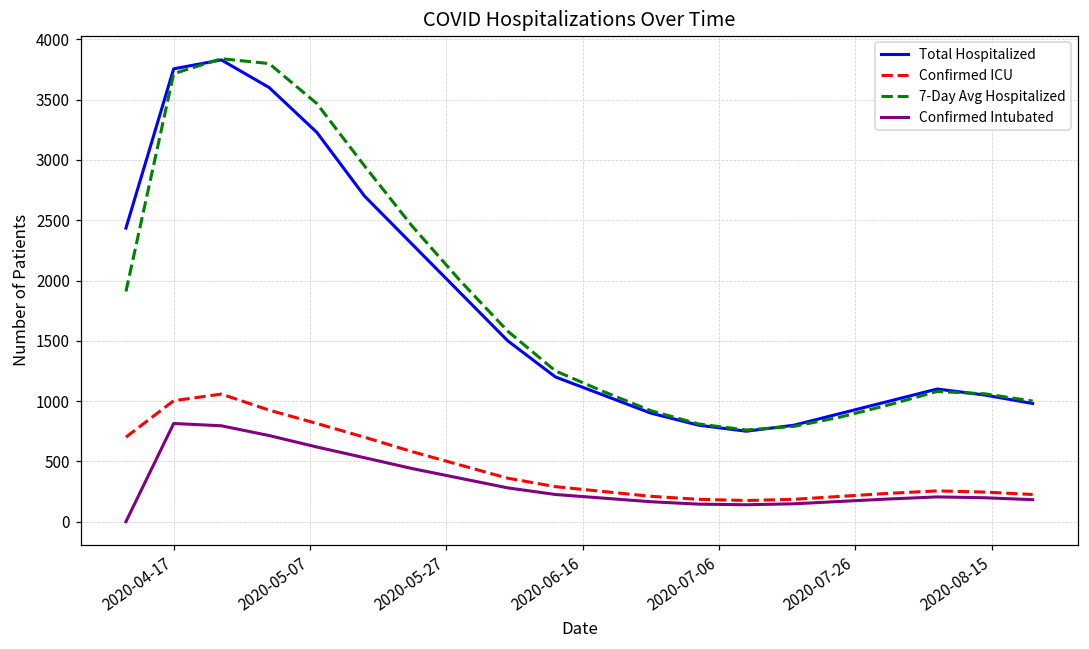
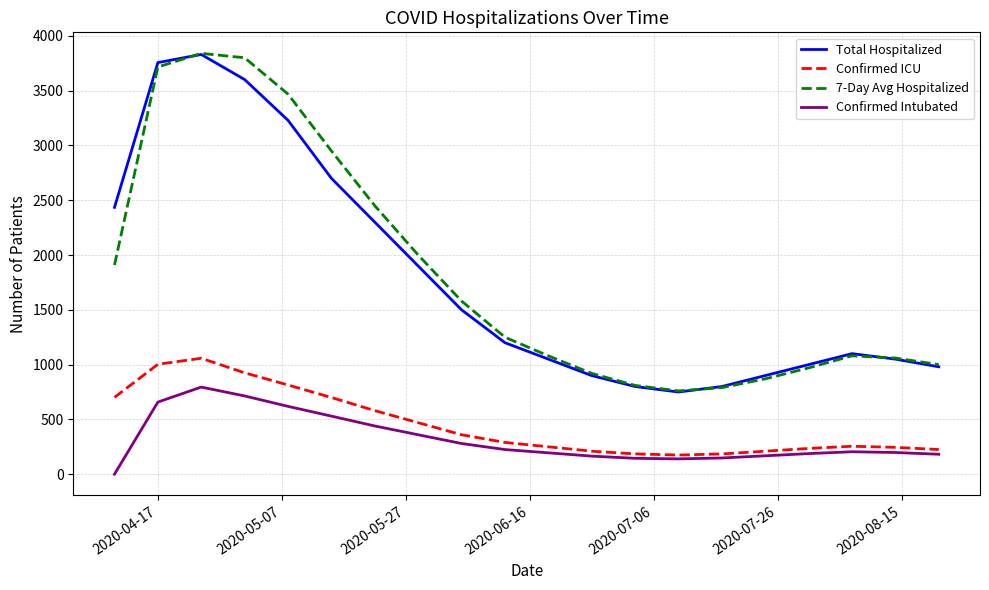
Confirmed Intubated, 2020-04-17: 810 -> 660
